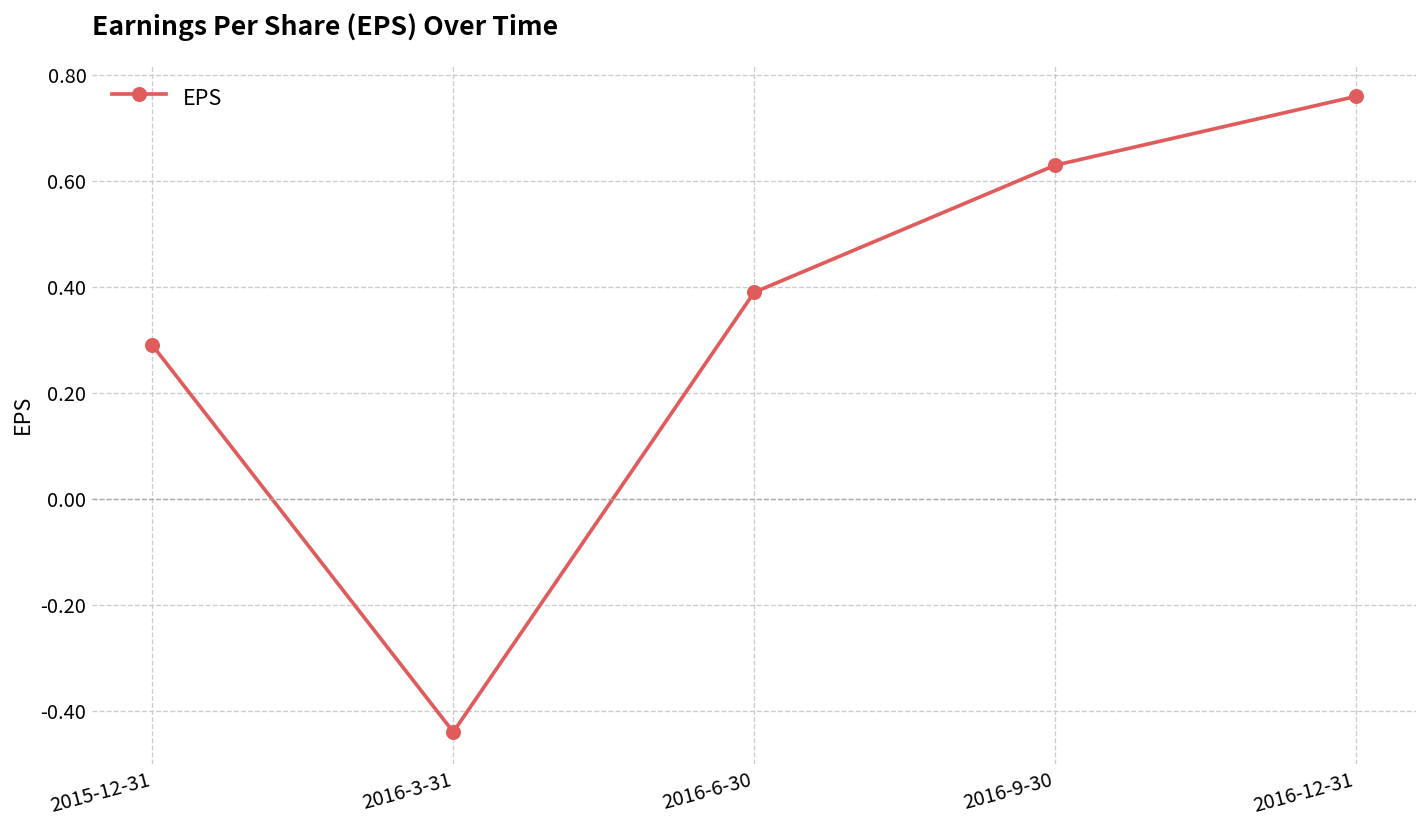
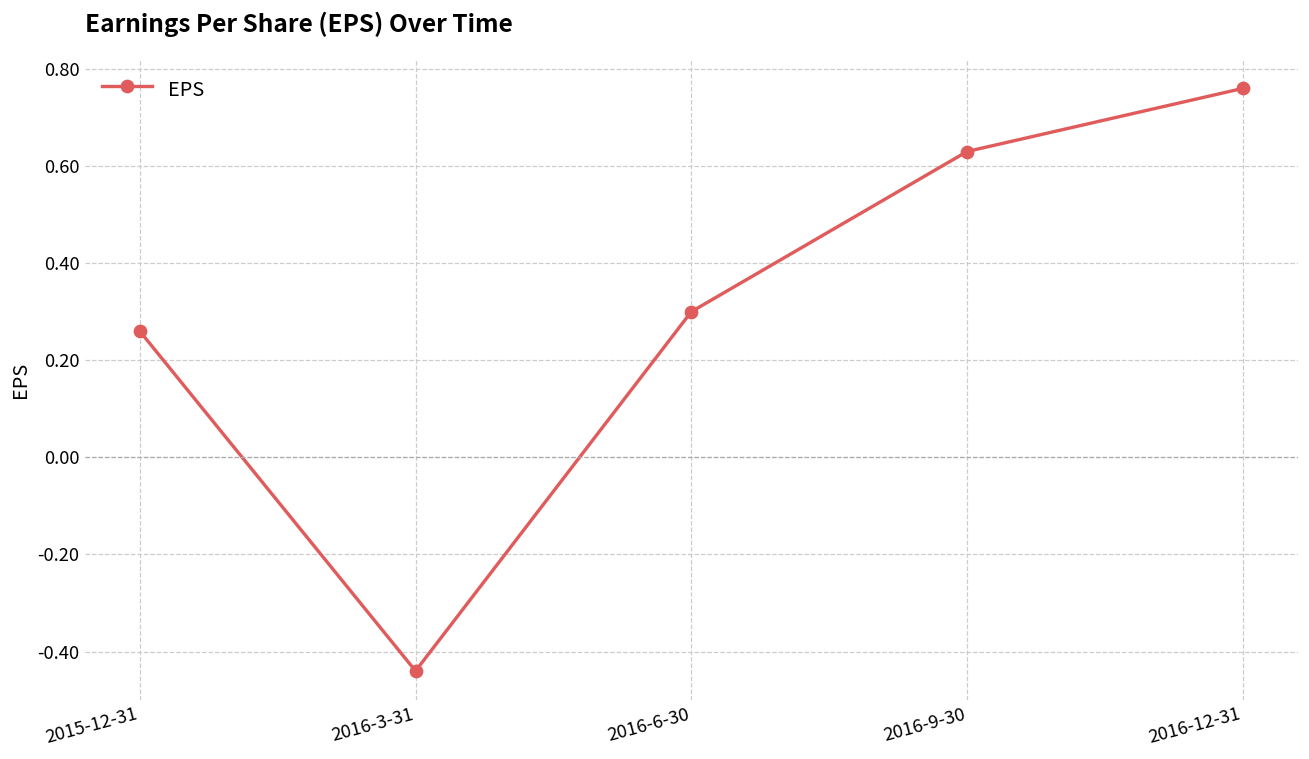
2015-12-31: 0.29 -> 0.26
2016-6-30: 0.39 -> 0.30
